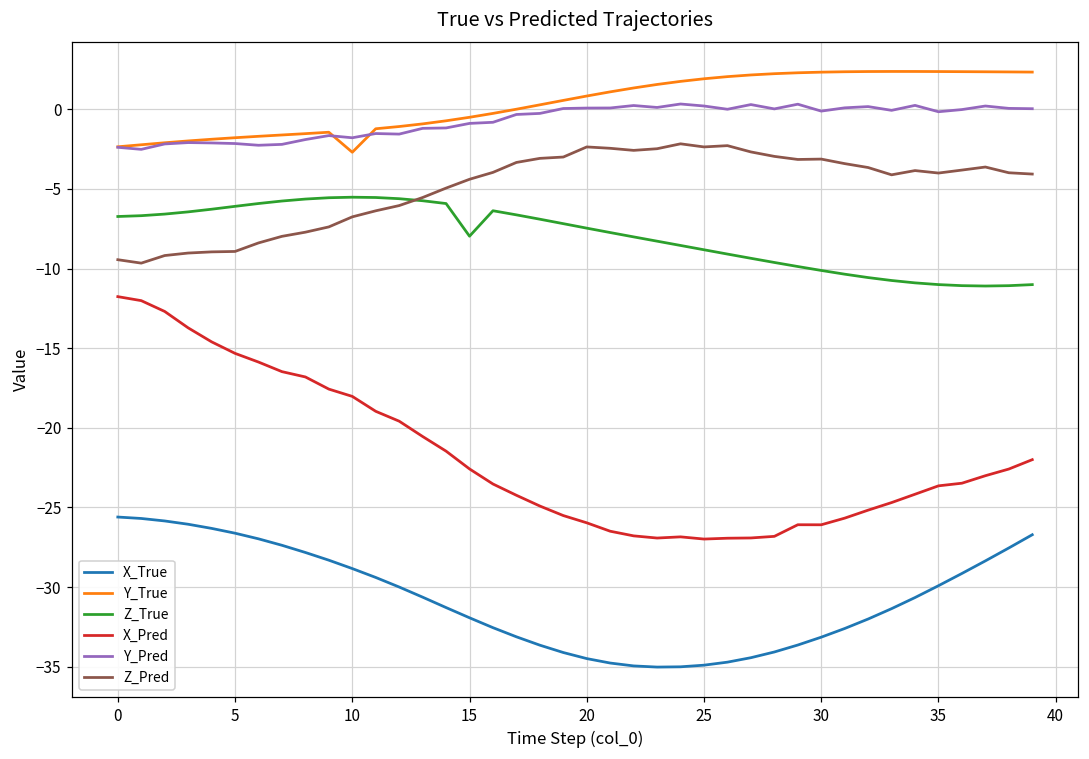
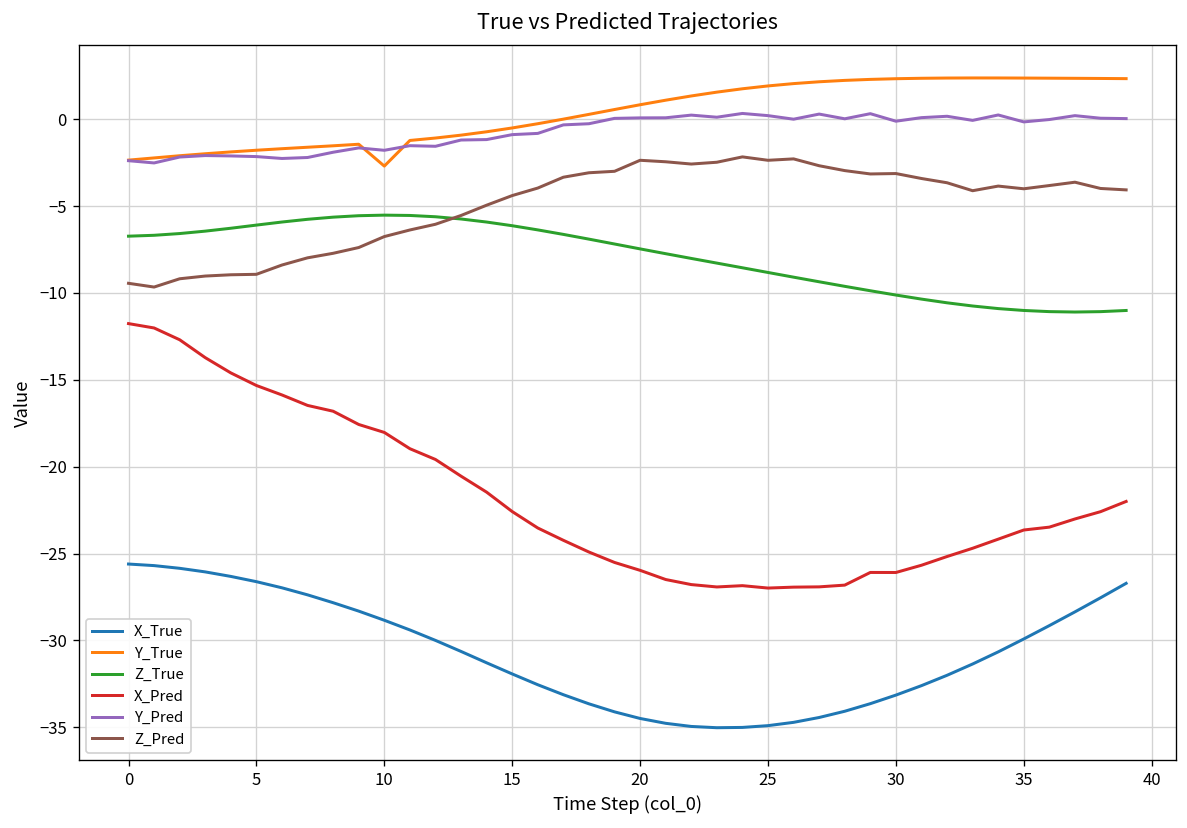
Z_True, 15: -8.0 -> -6.1
